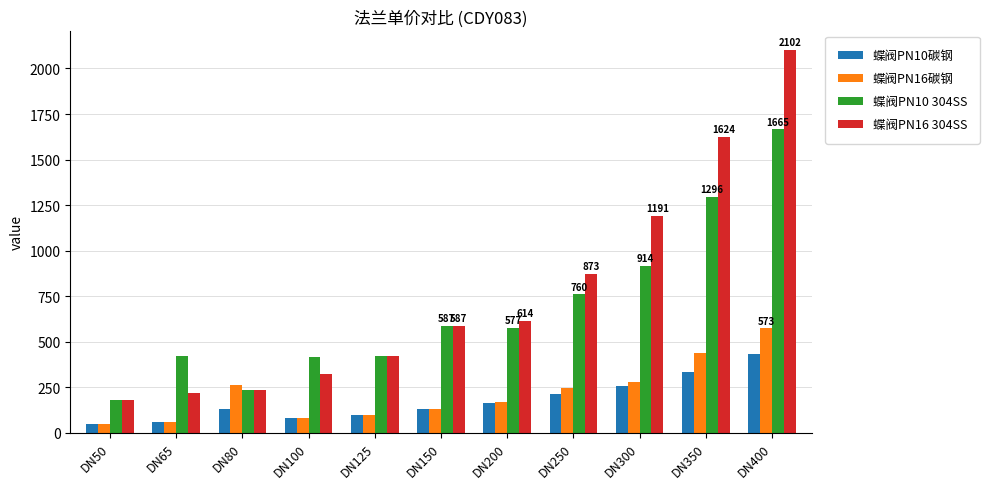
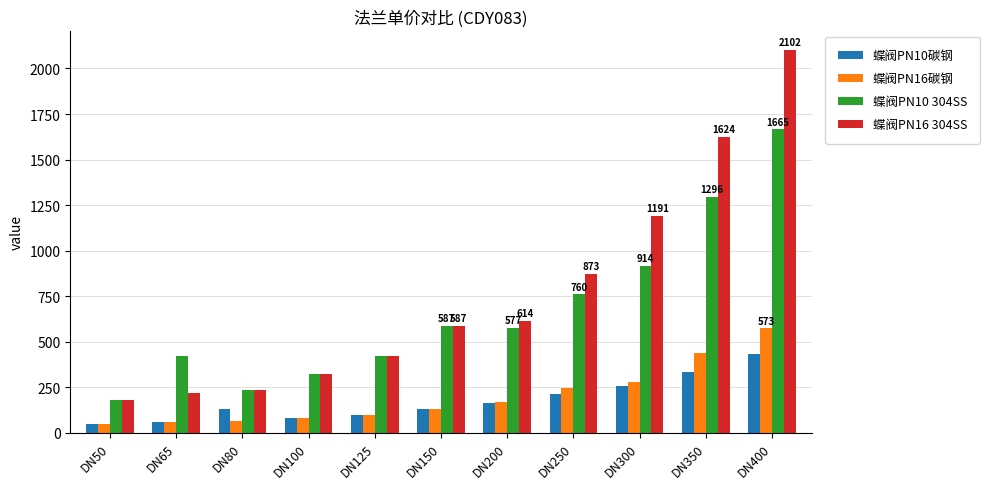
蝶阀PN16碳钢, DN80: 260 -> 60
蝶阀PN10 304SS, DN100: 410 -> 320
